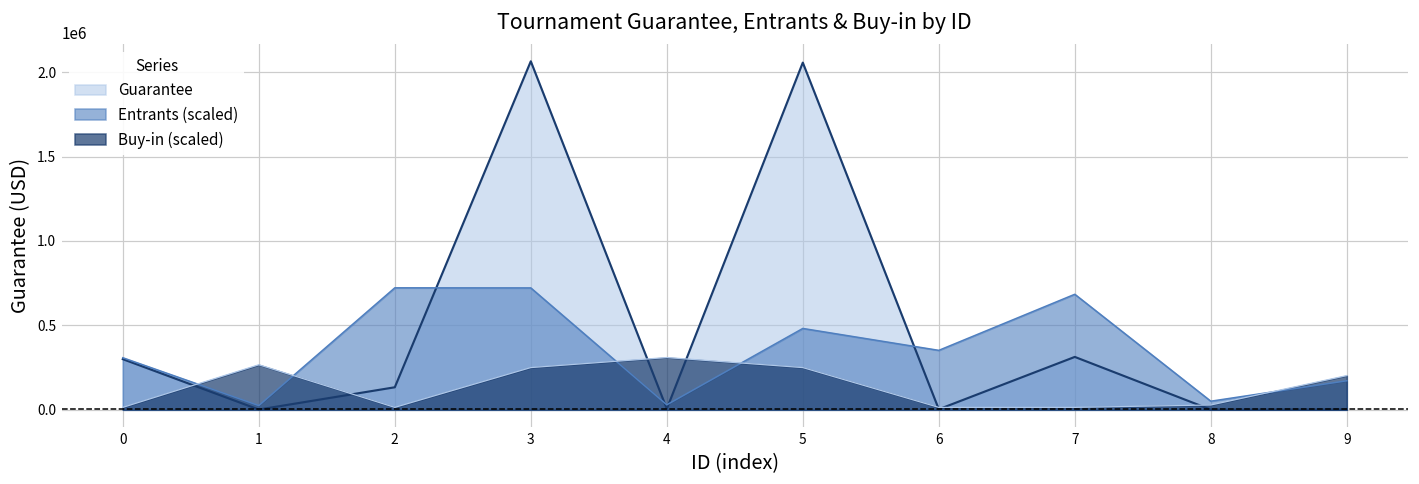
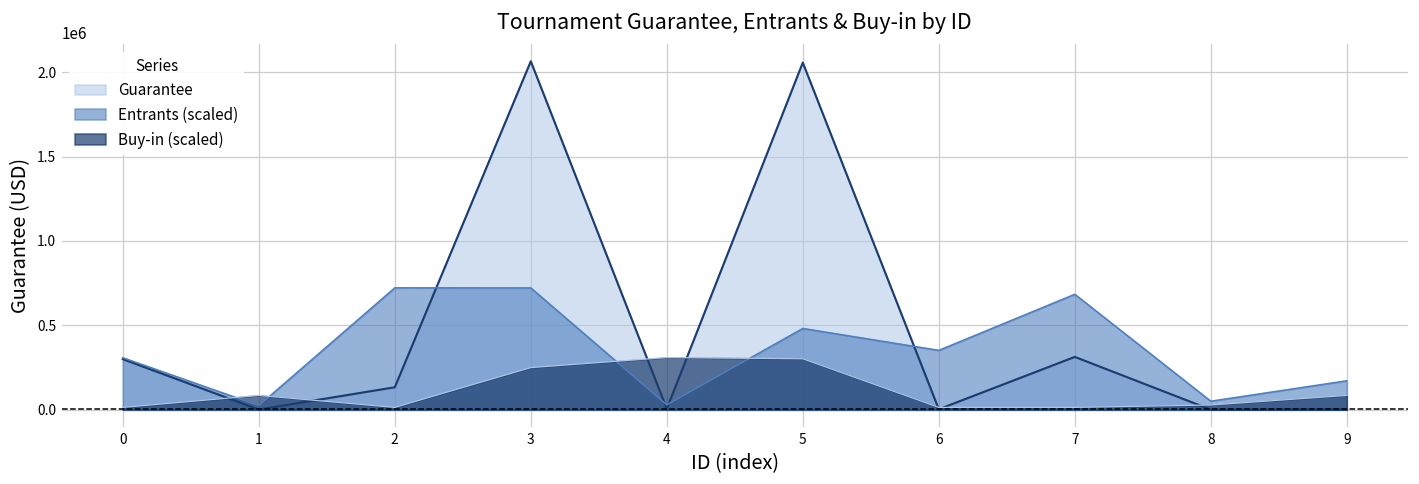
Buy-in (scaled), 1: 270000 -> 90000
Buy-in (scaled), 5: 250000 -> 300000
Buy-in (scaled), 9: 200000 -> 90000
